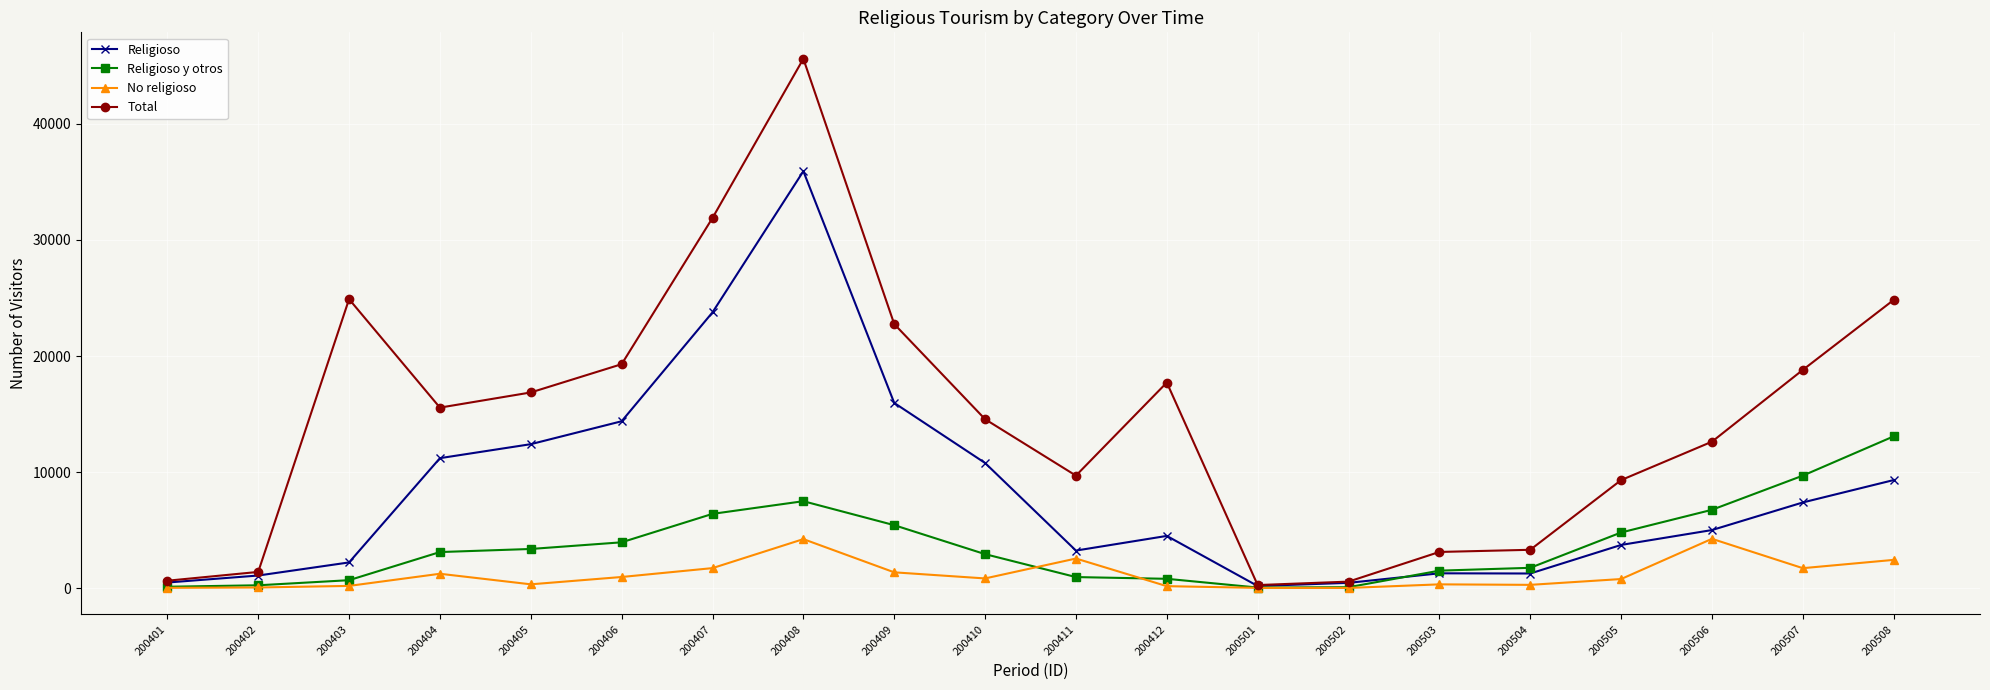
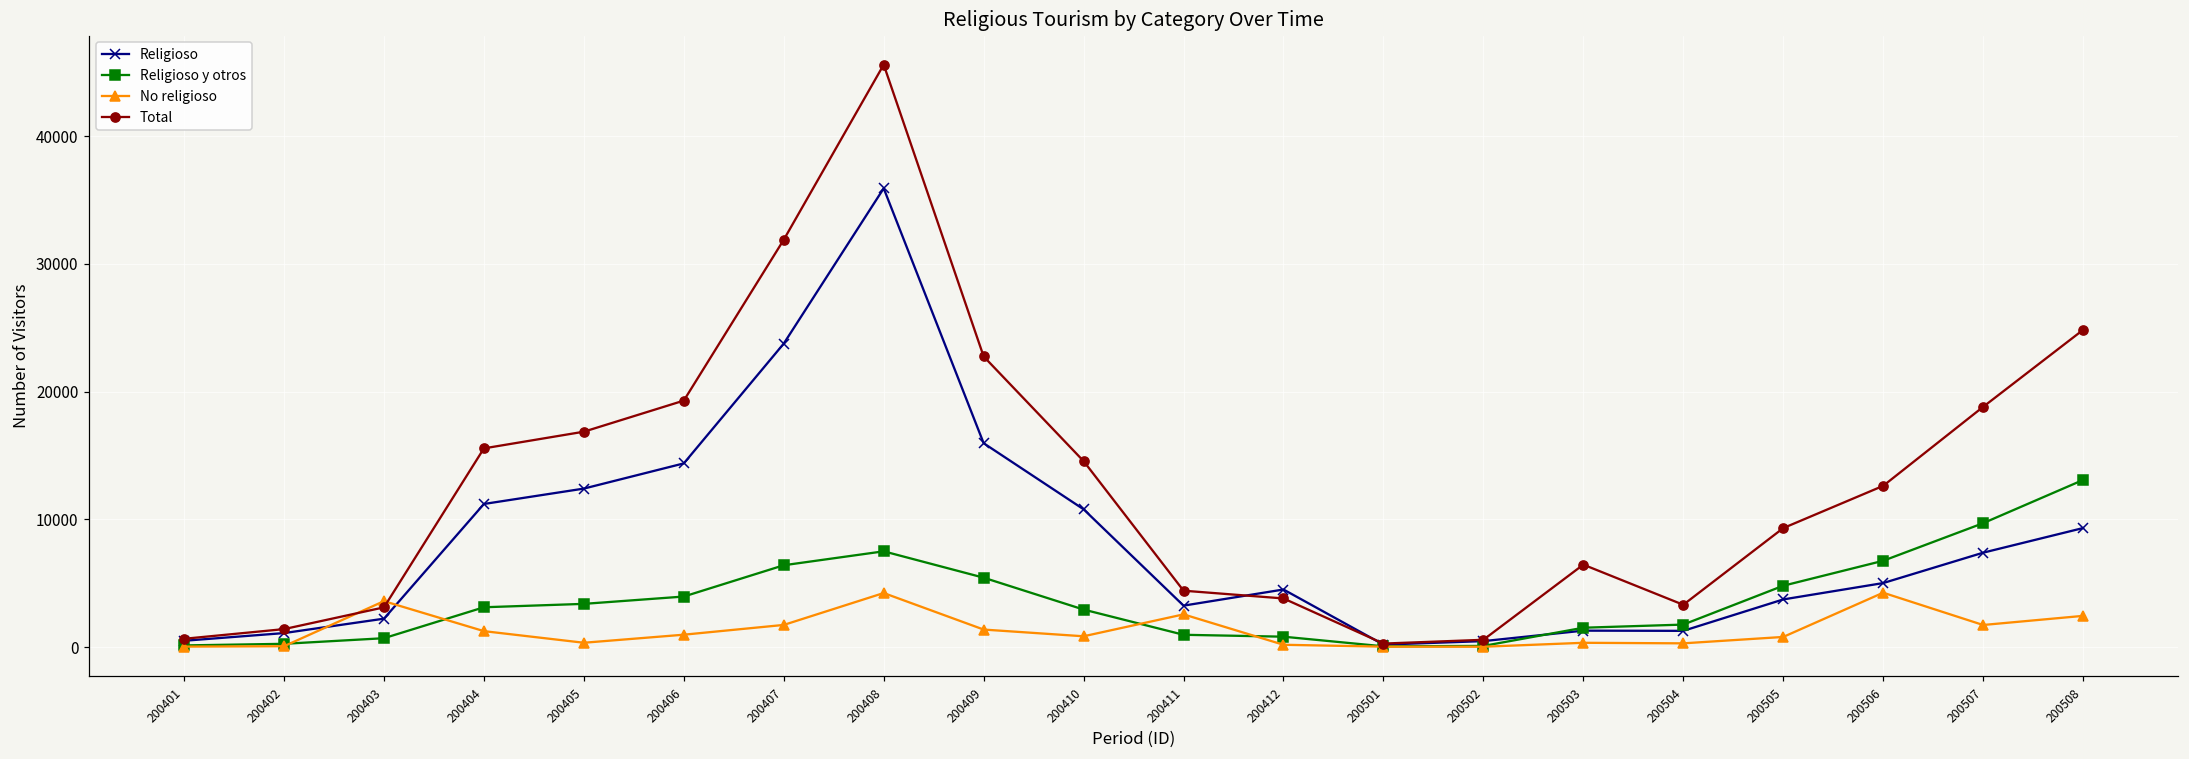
No religioso, 200403: 200 -> 3600
Total, 200403: 24900 -> 3100
Total, 200411: 9700 -> 4400
Total, 200412: 17700 -> 3800
Total, 200503: 3100 -> 6500
